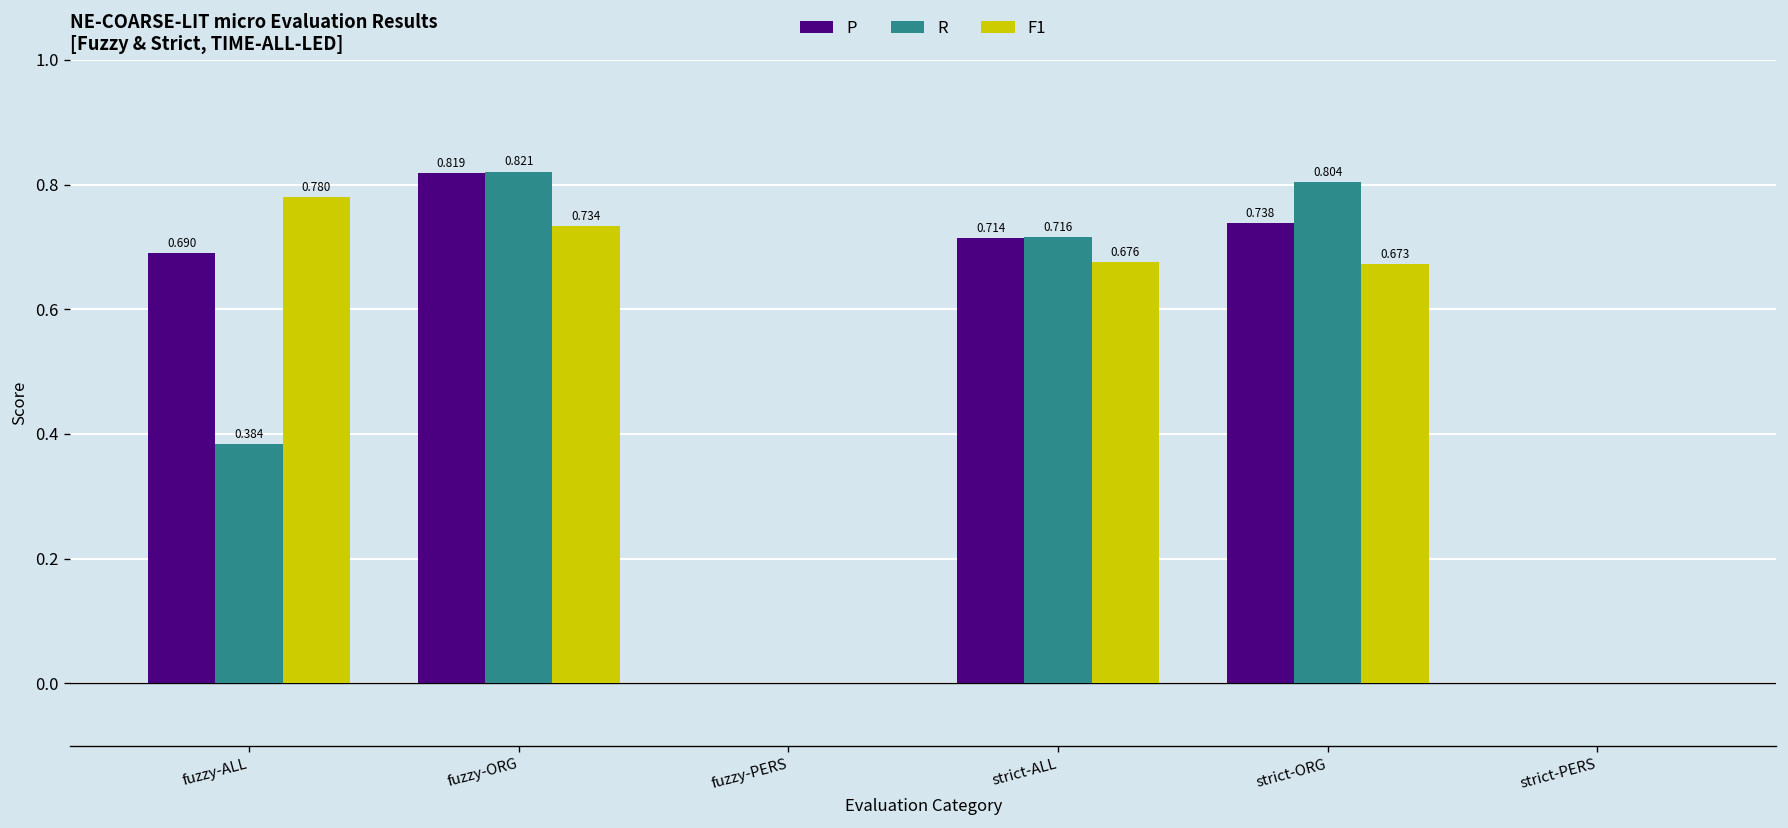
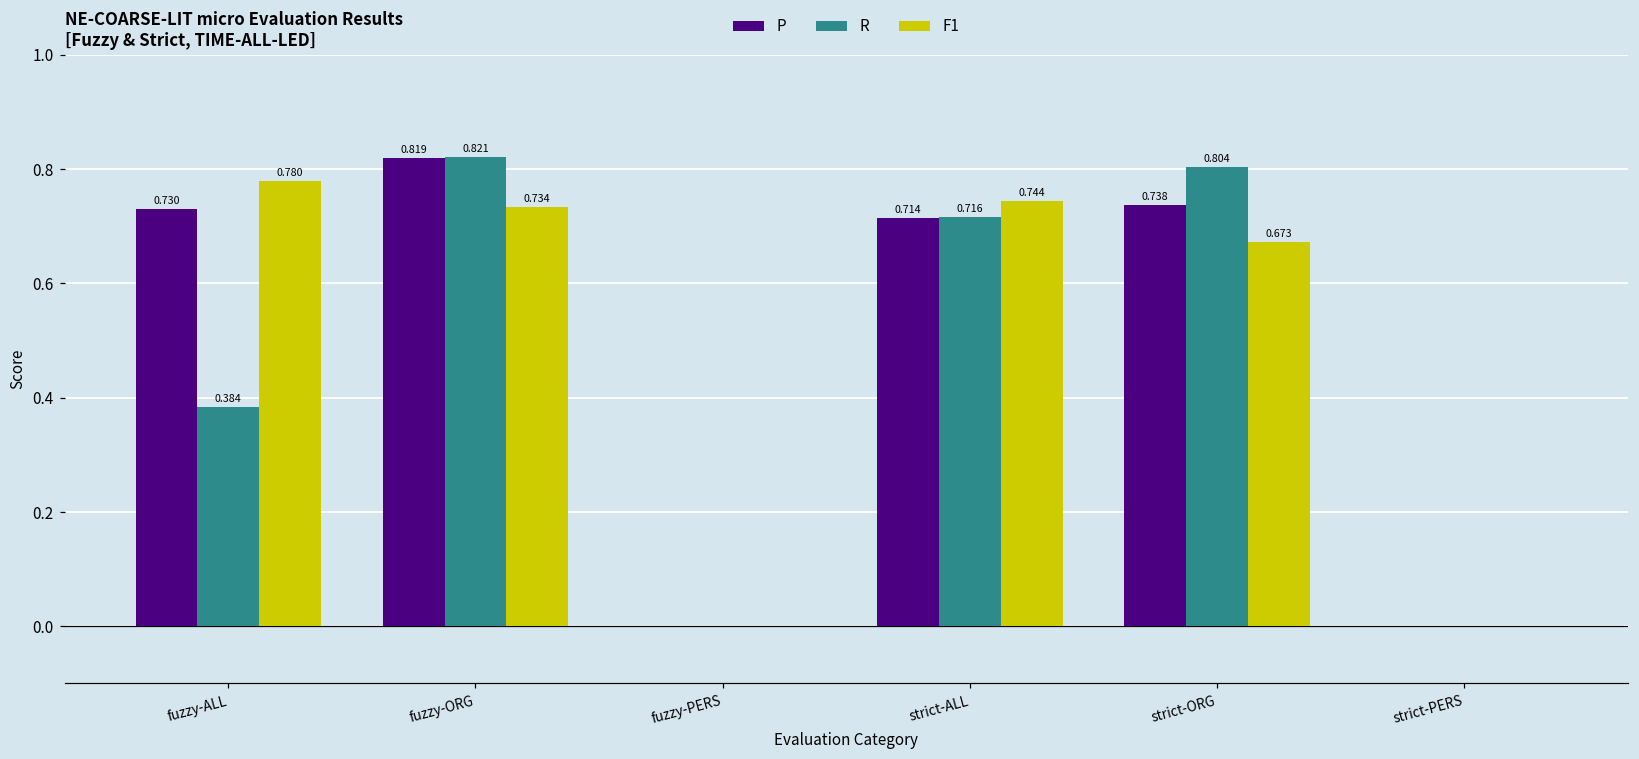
P, fuzzy-ALL: 0.690 -> 0.730
F1, strict-ALL: 0.676 -> 0.744
